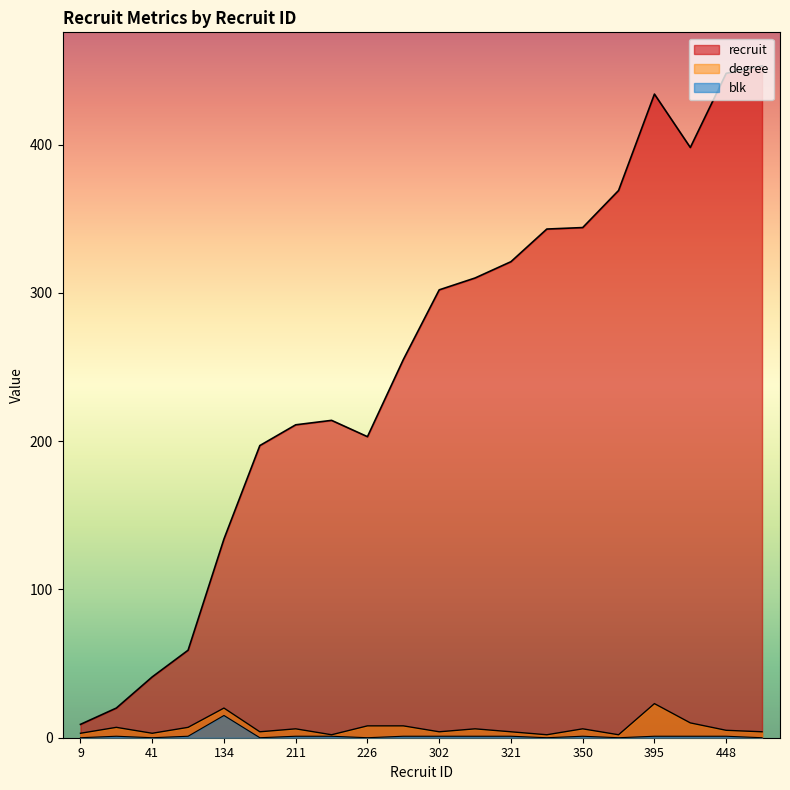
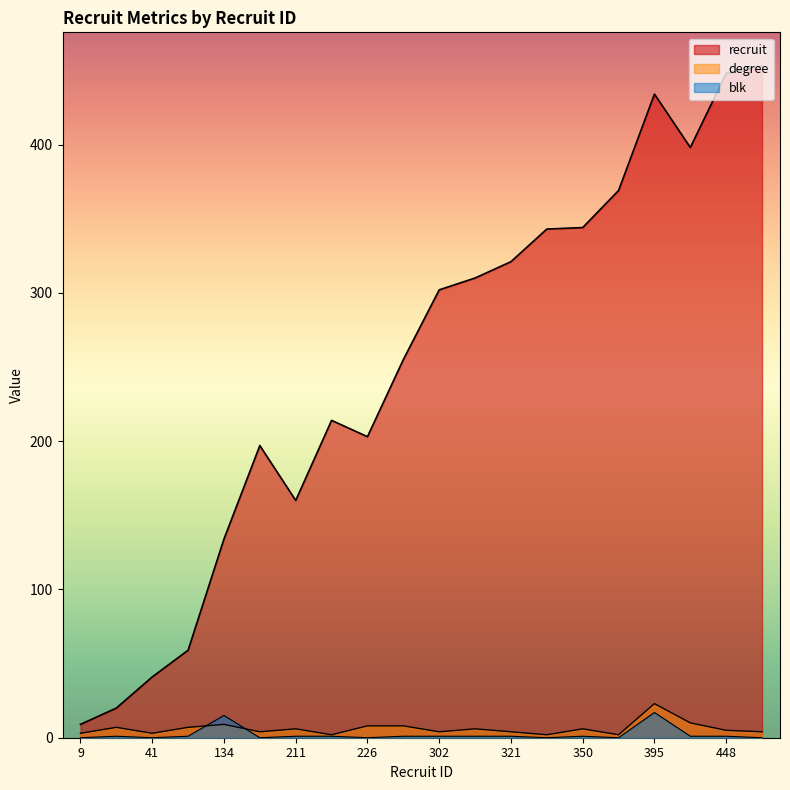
degree, 134: 20 -> 9
recruit, 211: 211 -> 160
blk, 395: 1 -> 17
